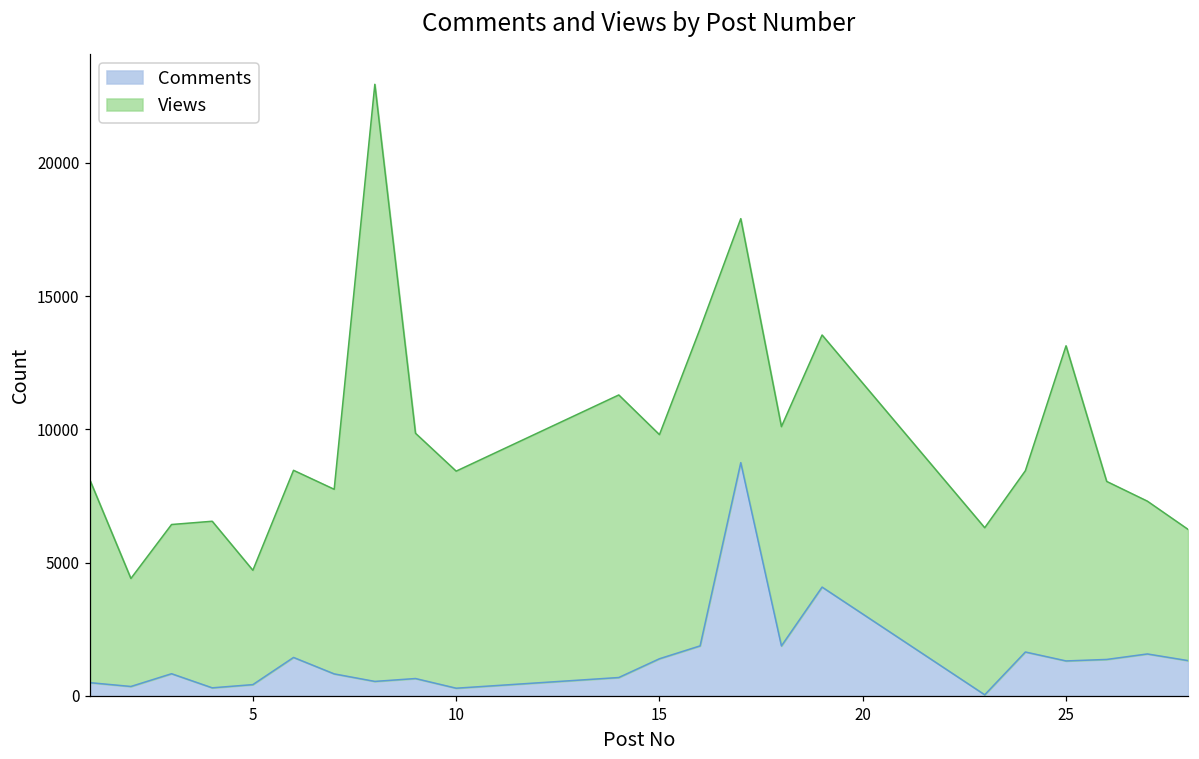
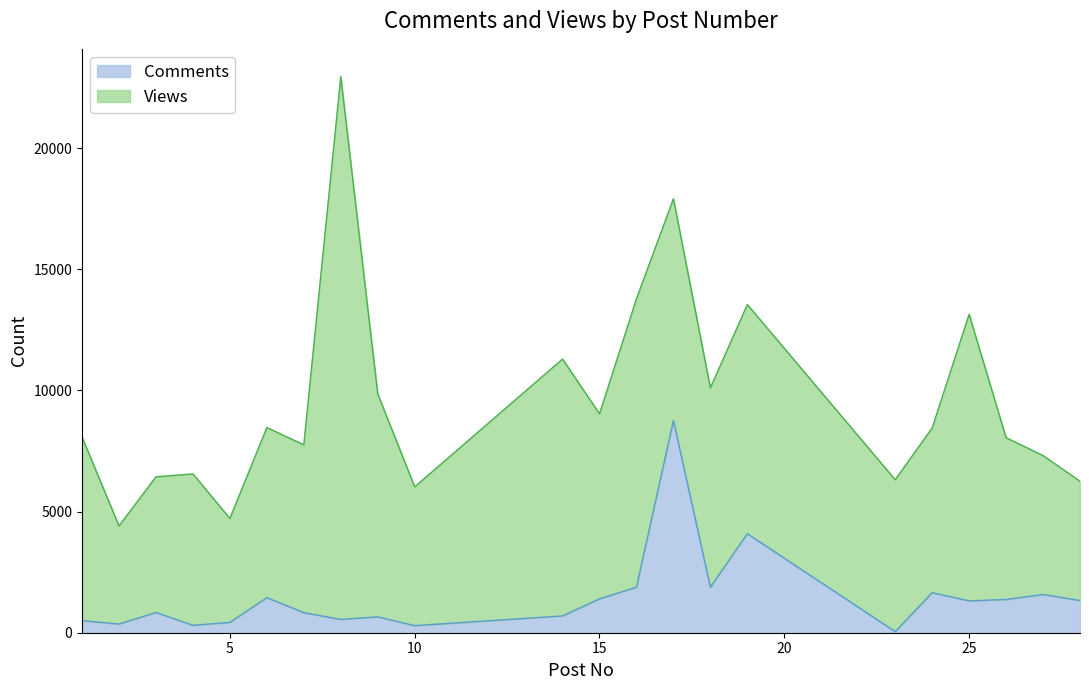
Views, 10: 8100 -> 5700
Views, 15: 8400 -> 7600
